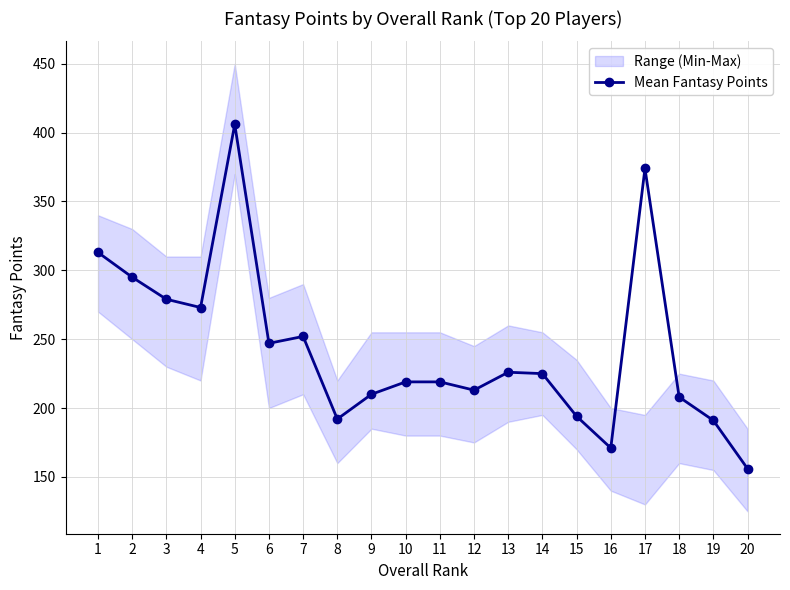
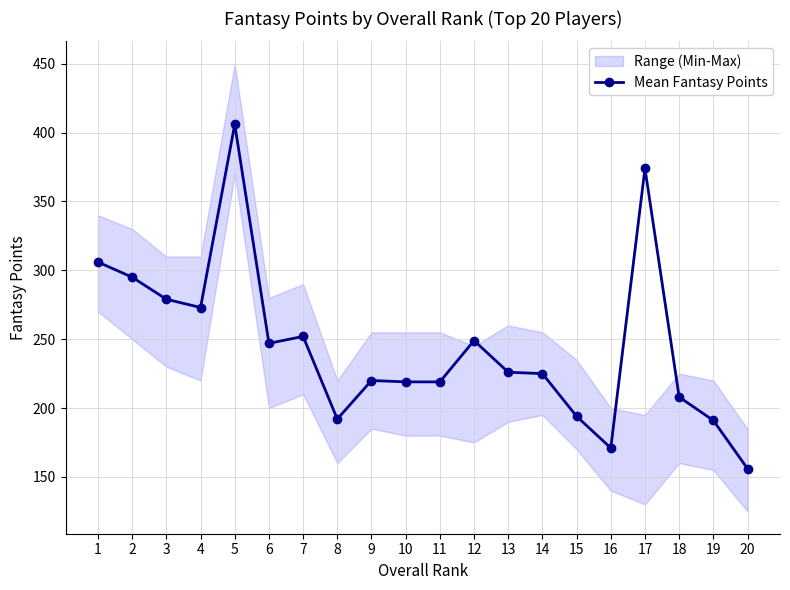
Mean Fantasy Points, 1: 313 -> 306
Mean Fantasy Points, 9: 210 -> 220
Mean Fantasy Points, 12: 213 -> 249
